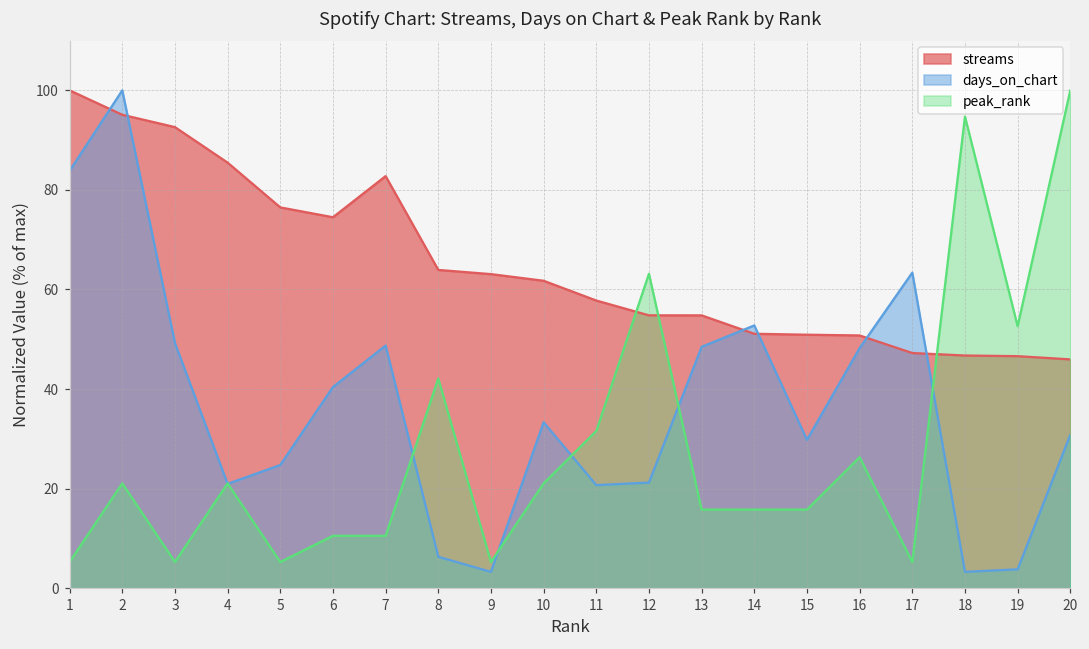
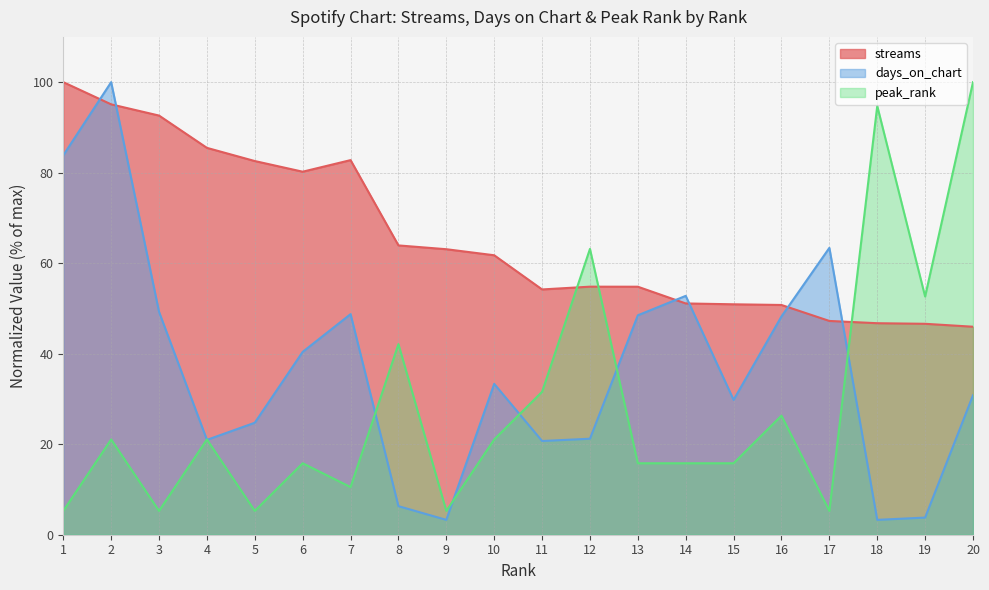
streams, 5: 76 -> 83
streams, 6: 75 -> 80
peak_rank, 6: 11 -> 16
streams, 11: 58 -> 54
